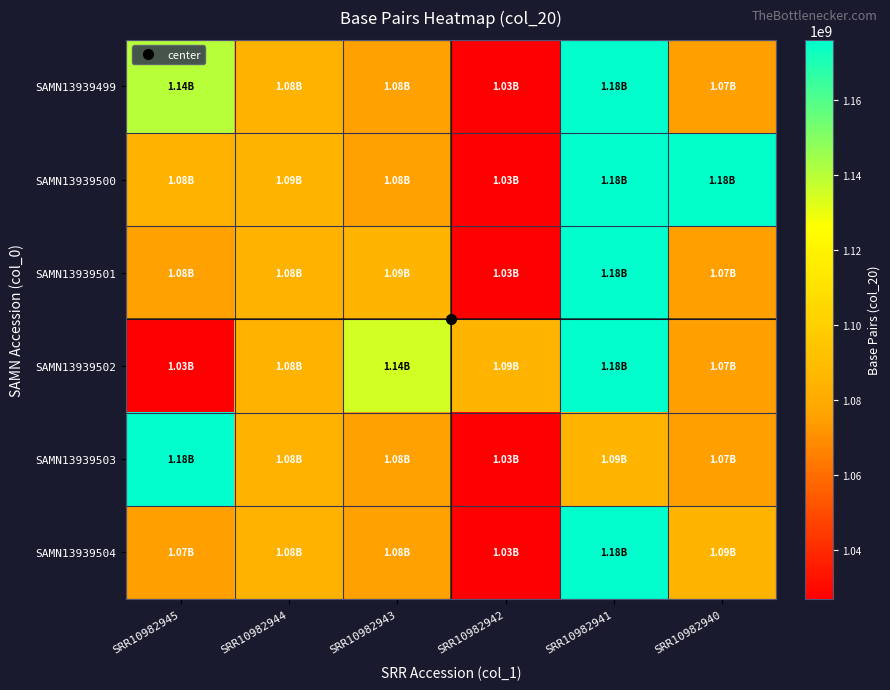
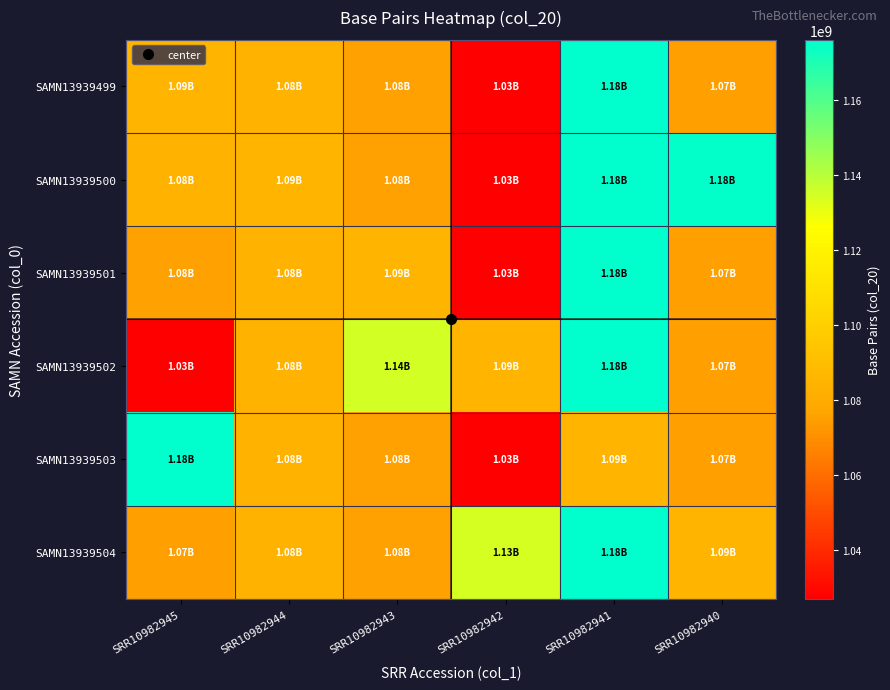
SAMN13939499, SRR10982945: 1.14B -> 1.09B
SAMN13939504, SRR10982942: 1.03B -> 1.13B
